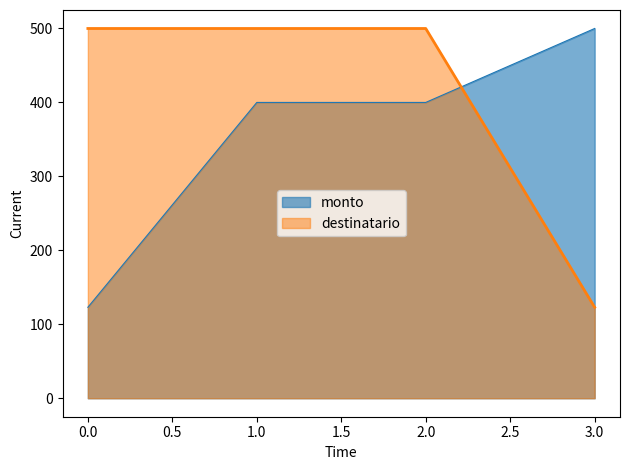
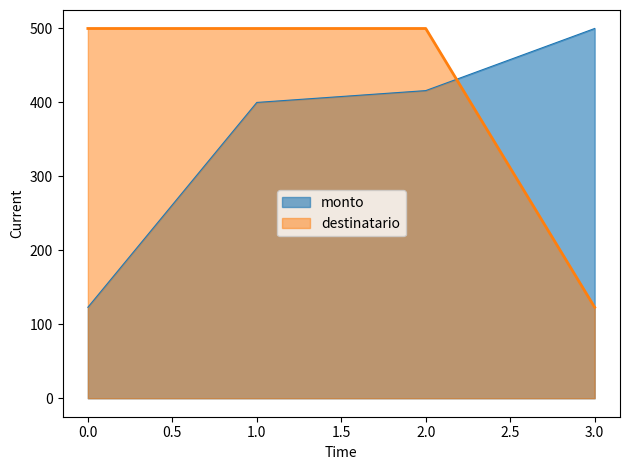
monto, 2.0: 400 -> 420
